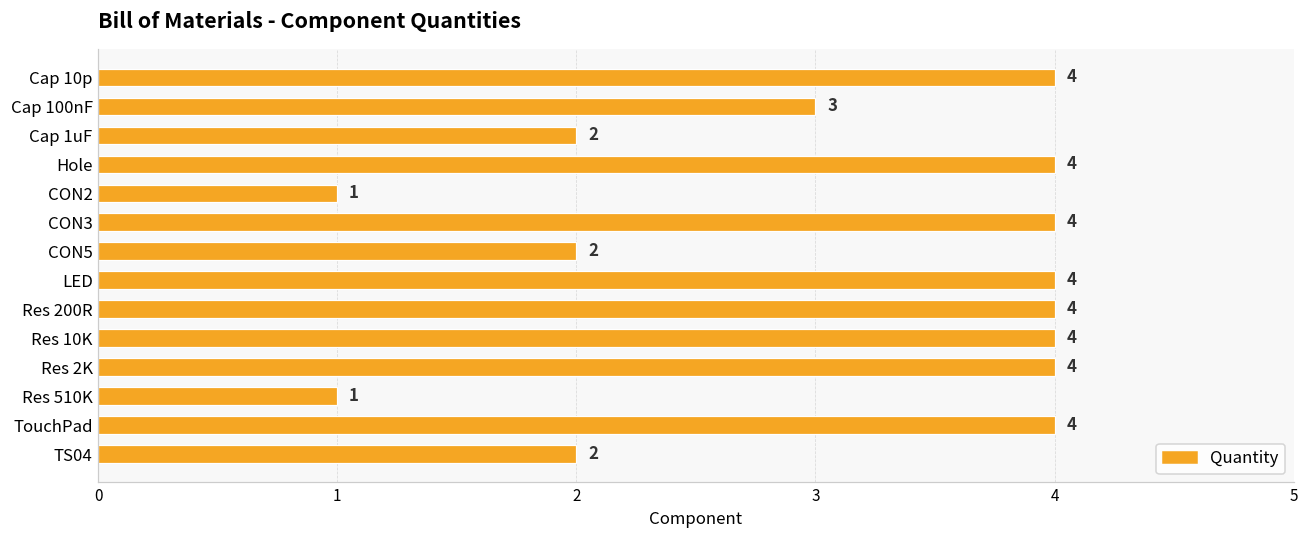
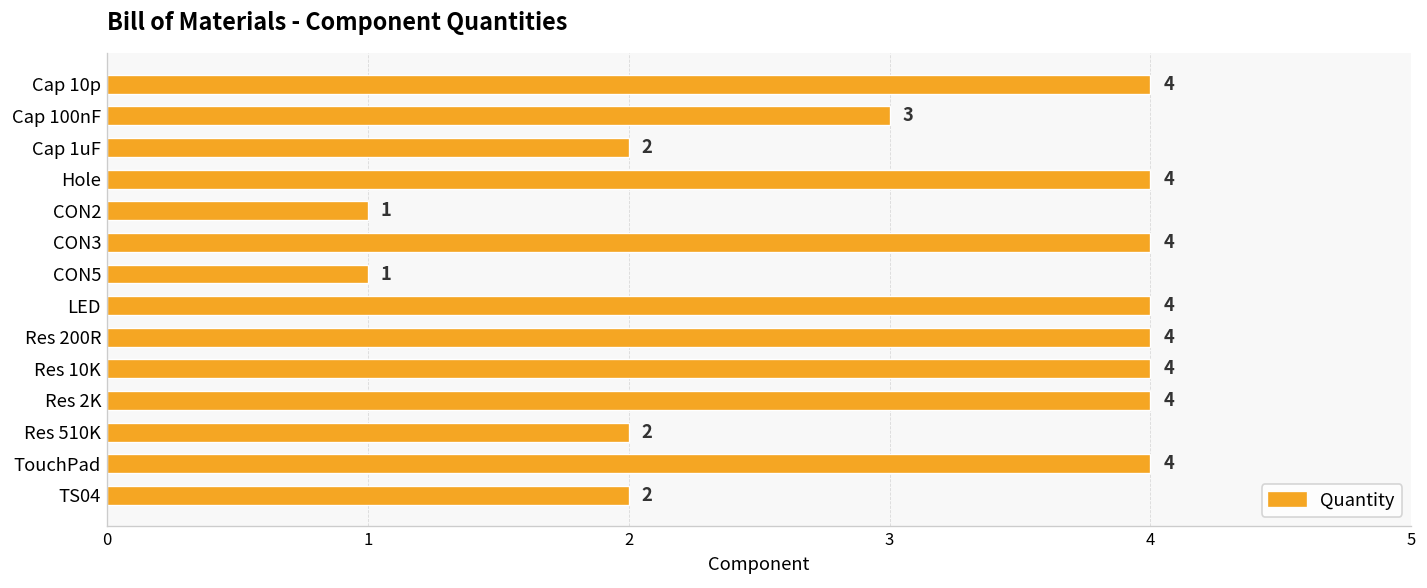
CON5: 2 -> 1
Res 510K: 1 -> 2
